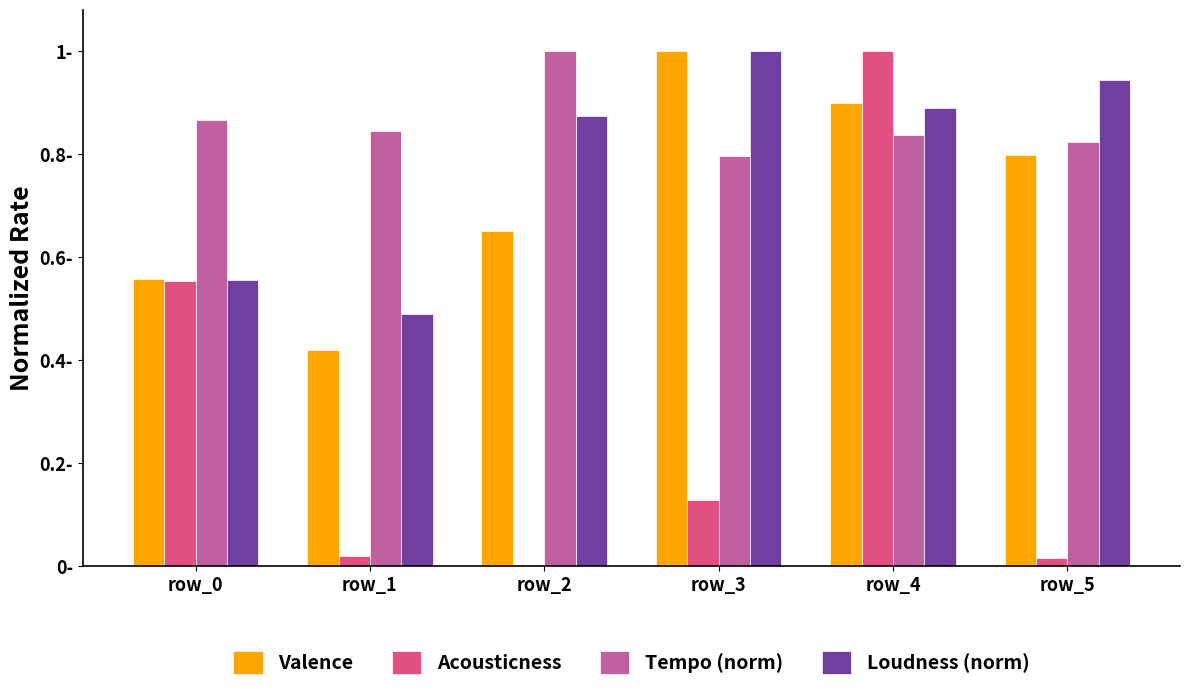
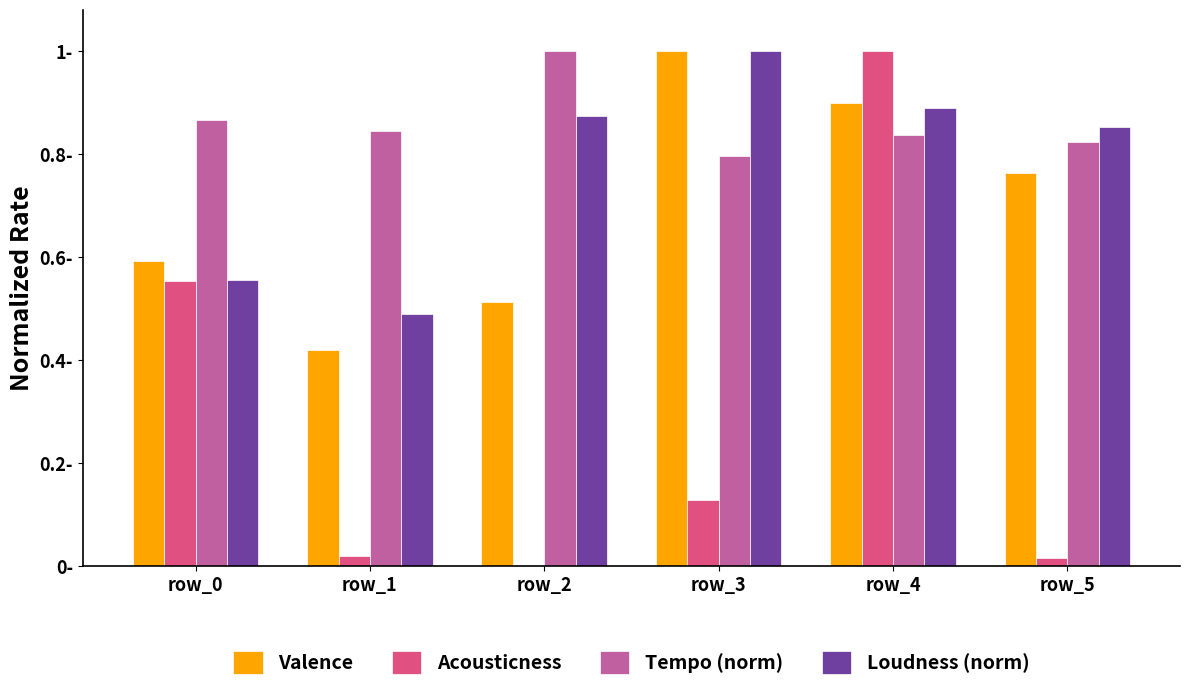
Valence, row_0: 0.56- -> 0.59-
Valence, row_2: 0.65- -> 0.51-
Valence, row_5: 0.80- -> 0.76-
Loudness (norm), row_5: 0.94- -> 0.85-
